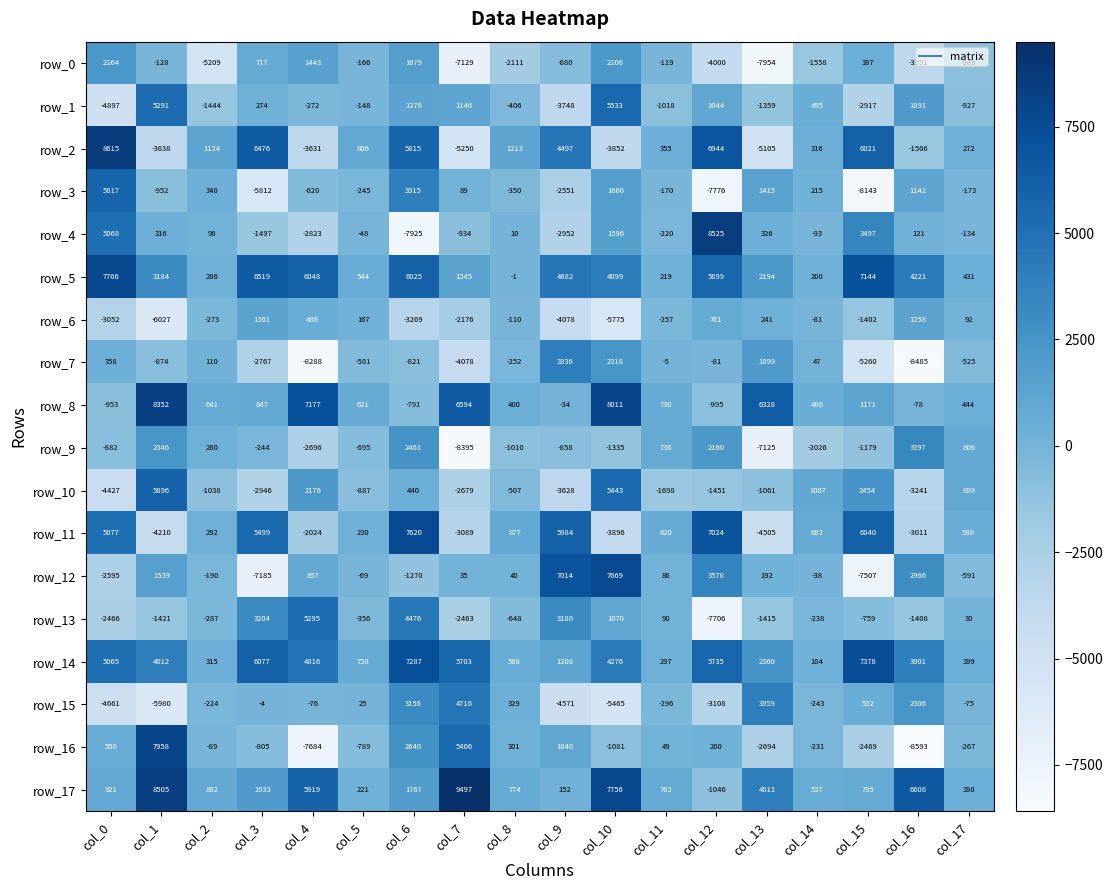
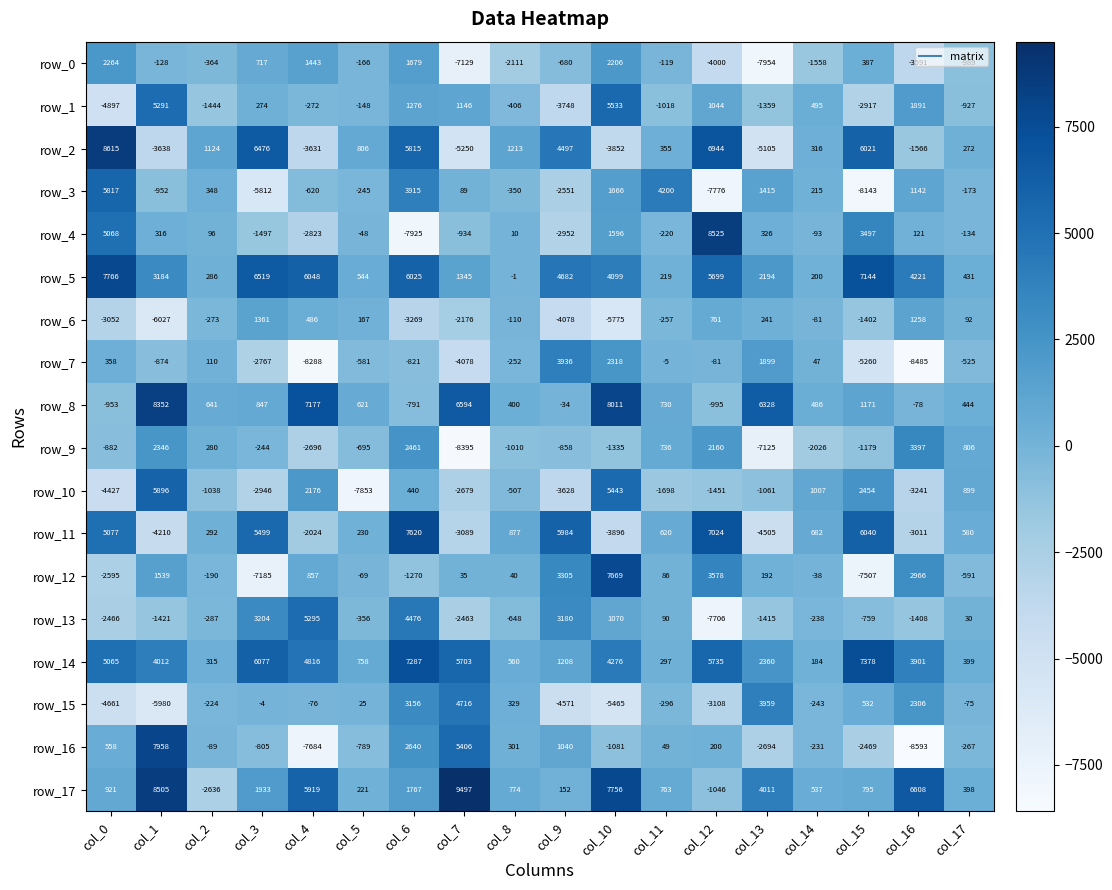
row_0, col_2: -5209 -> -364
row_3, col_11: -170 -> 4200
row_10, col_5: -887 -> -7853
row_12, col_9: 7014 -> 3305
row_17, col_2: 862 -> -2636
